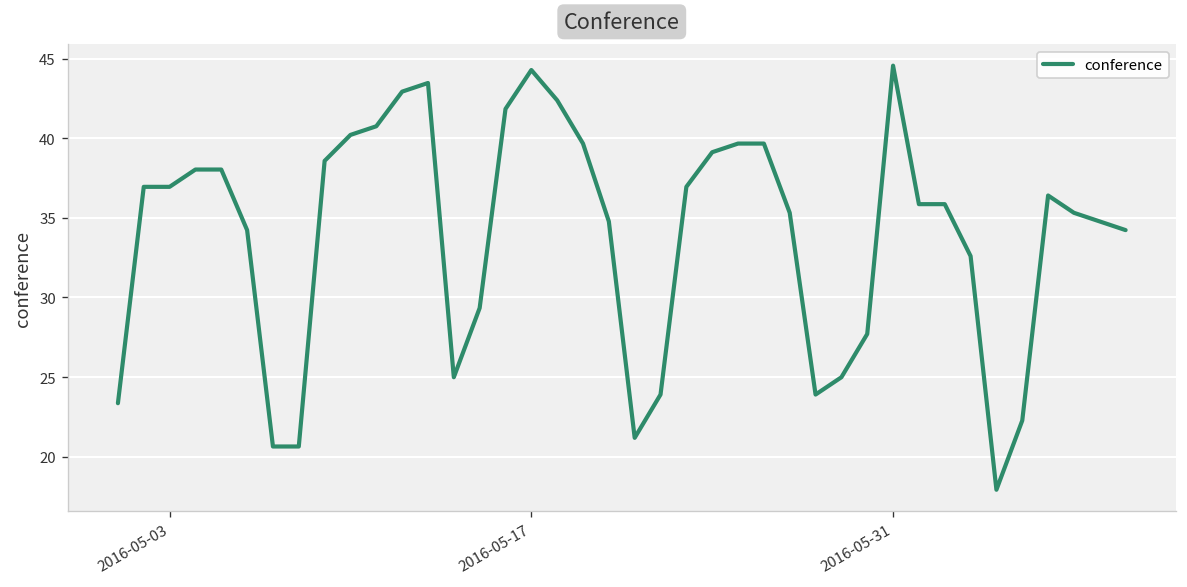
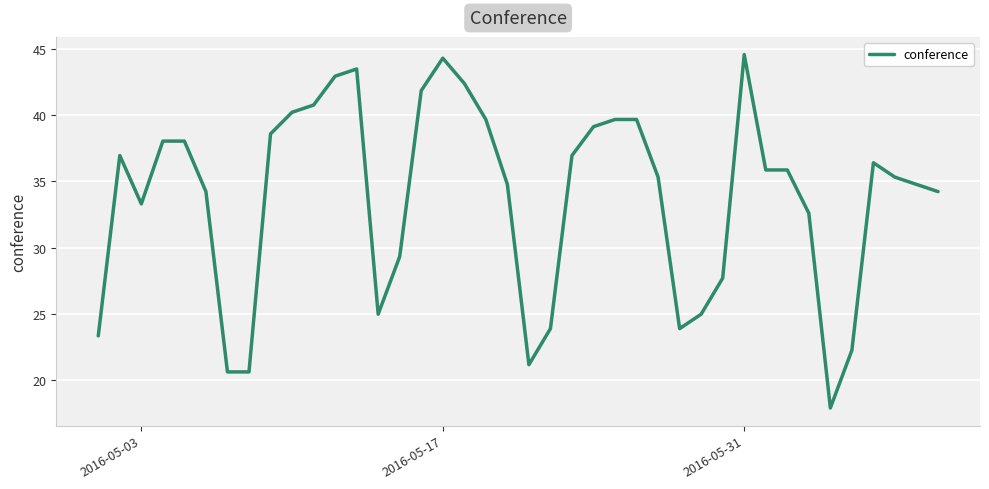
2016-05-03: 36.9 -> 33.3
